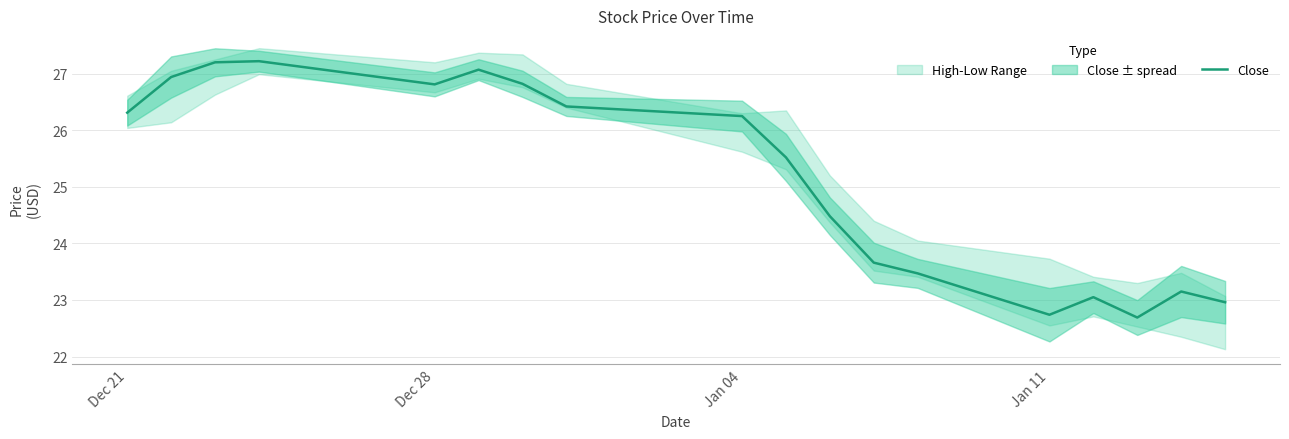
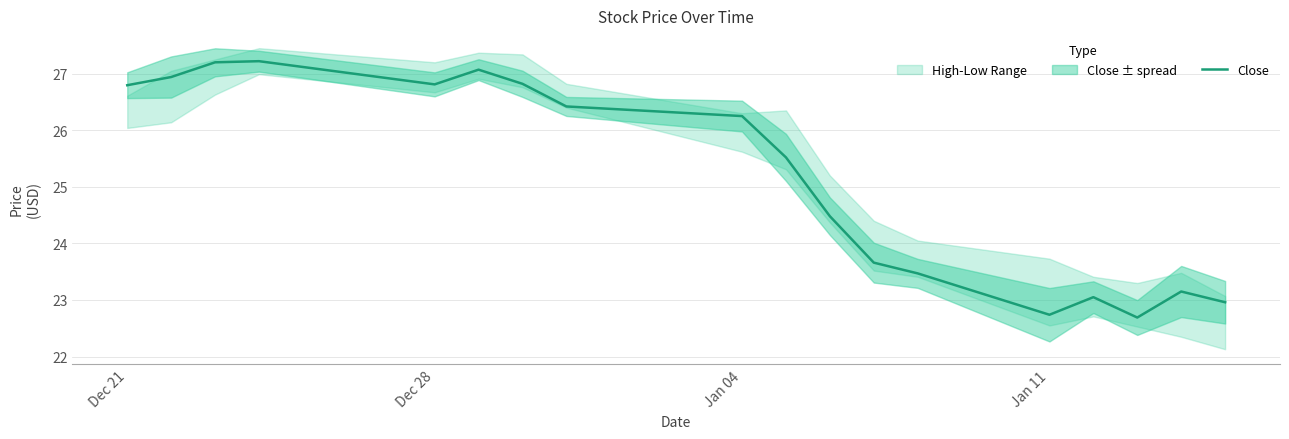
Close, Dec 21: 26.3 -> 26.8
